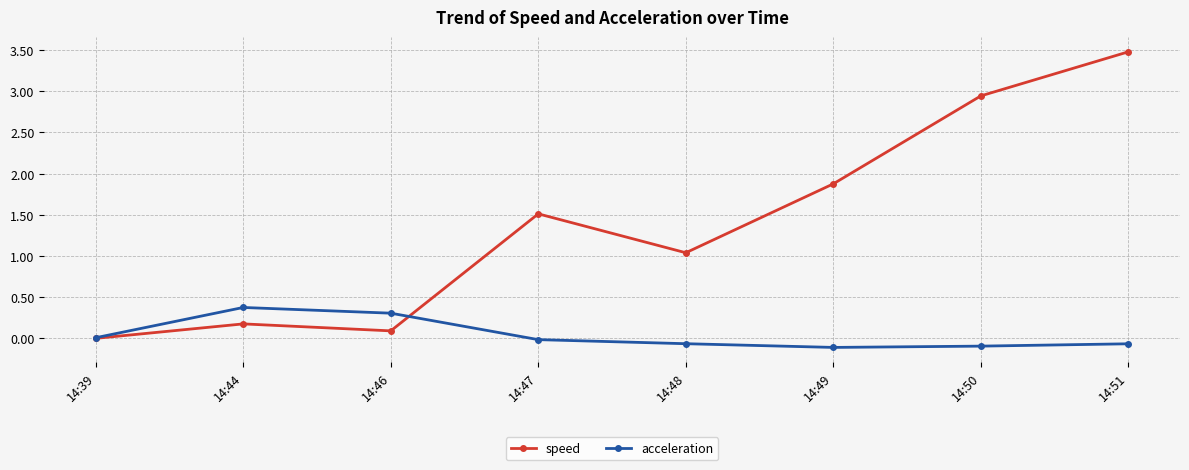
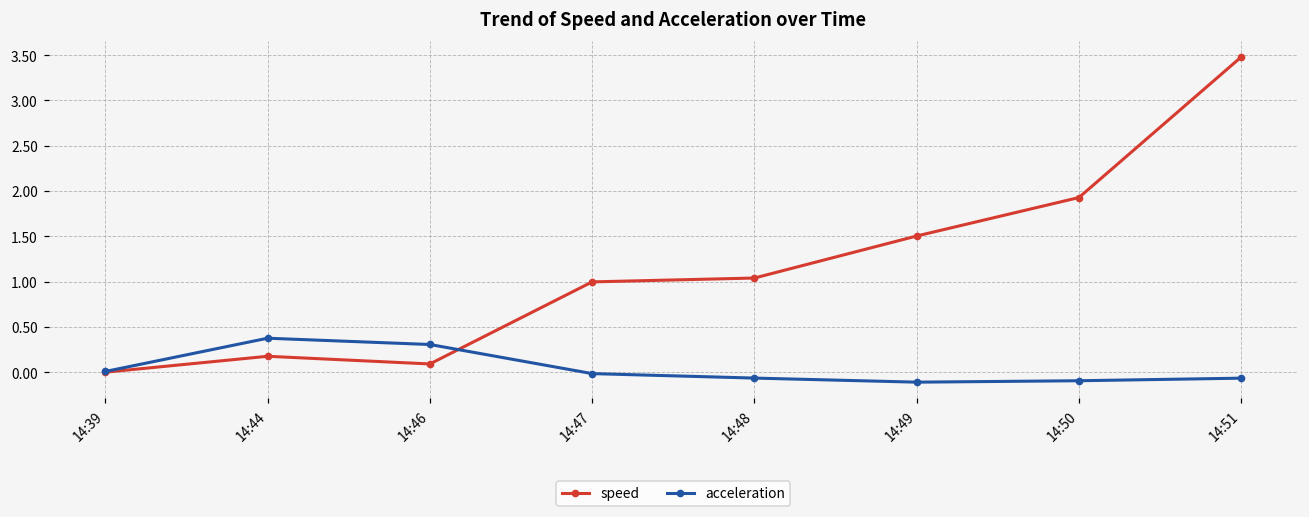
speed, 14:47: 1.5 -> 1.0
speed, 14:49: 1.9 -> 1.5
speed, 14:50: 2.9 -> 1.9
